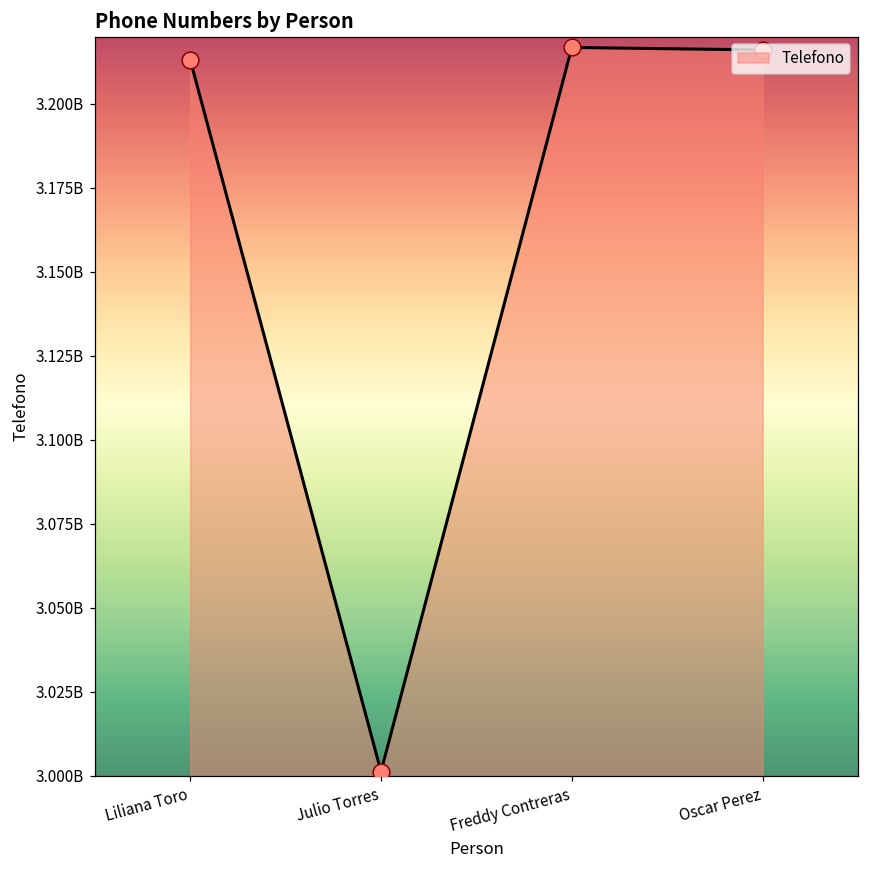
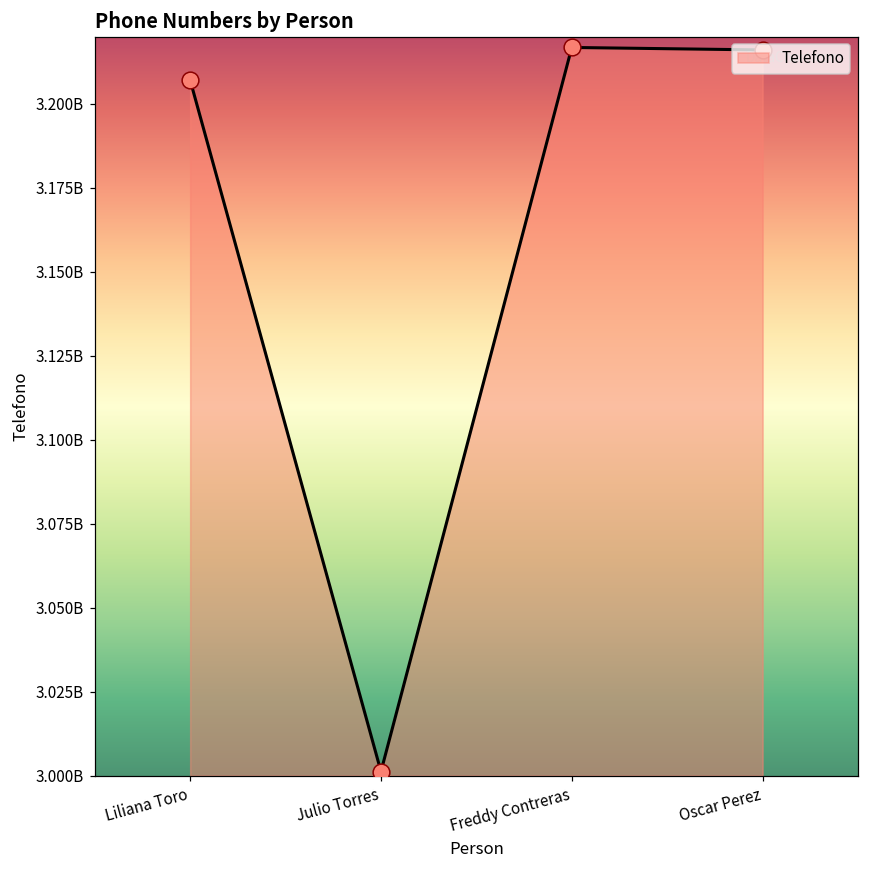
Liliana Toro: 3213000000 -> 3207000000
